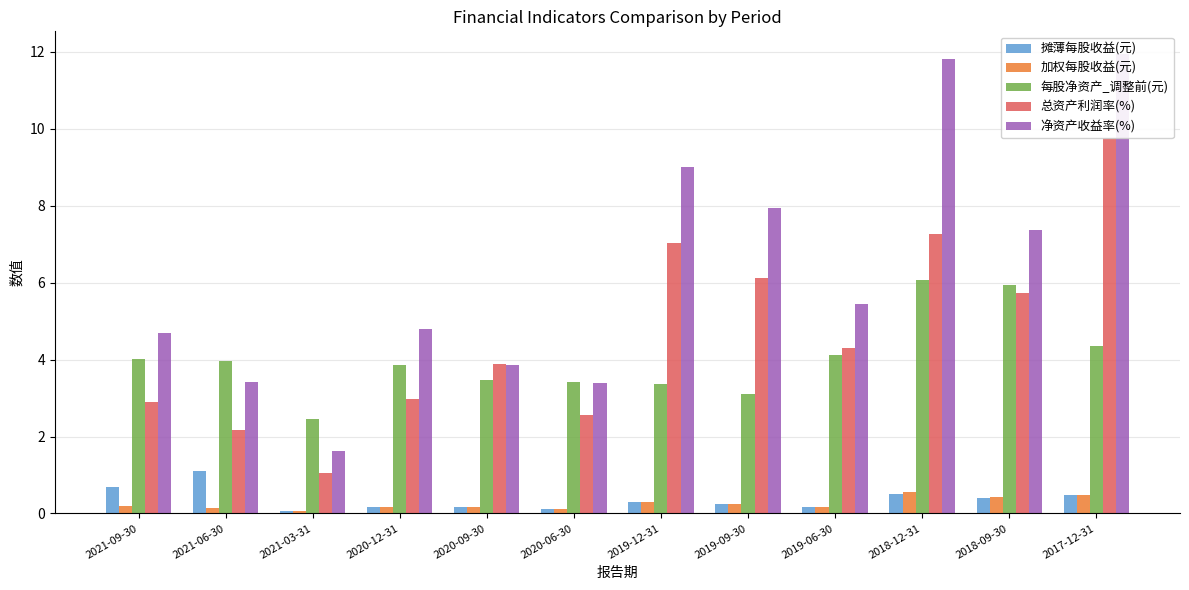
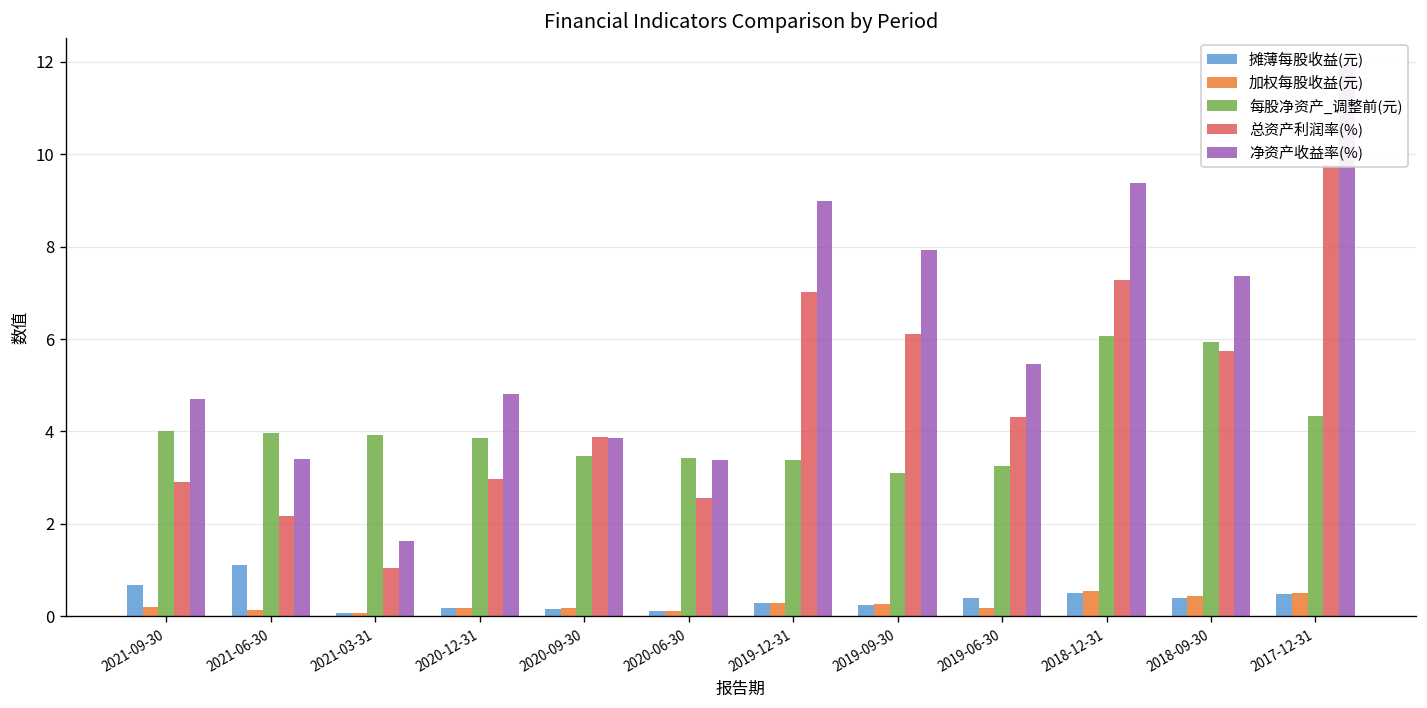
每股净资产_调整前(元), 2021-03-31: 2.5 -> 3.9
摊薄每股收益(元), 2019-06-30: 0.2 -> 0.4
每股净资产_调整前(元), 2019-06-30: 4.1 -> 3.2
净资产收益率(%), 2018-12-31: 11.8 -> 9.4
